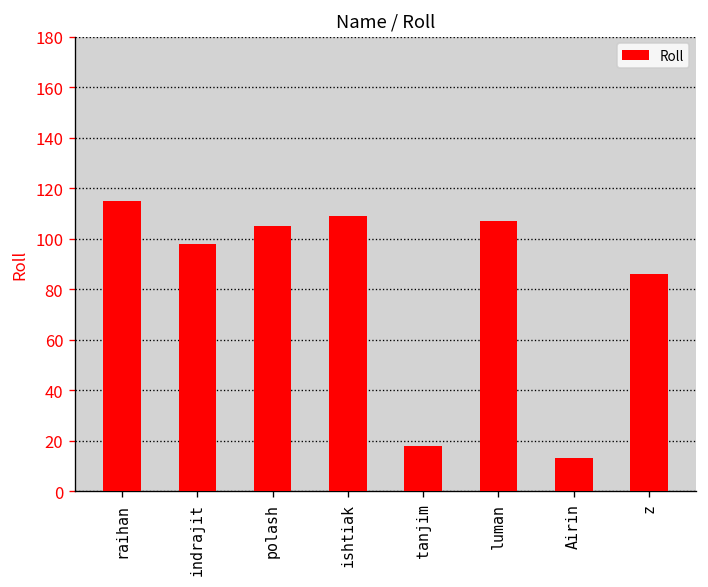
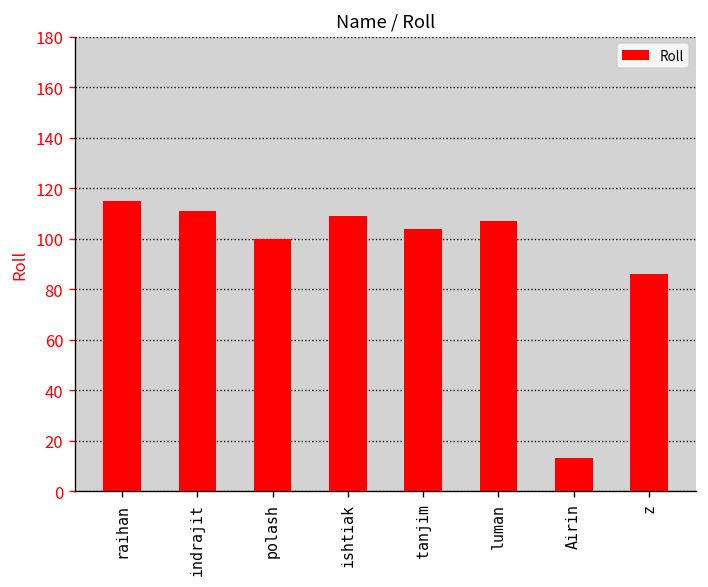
indrajit: 98 -> 111
polash: 105 -> 100
tanjim: 18 -> 104
